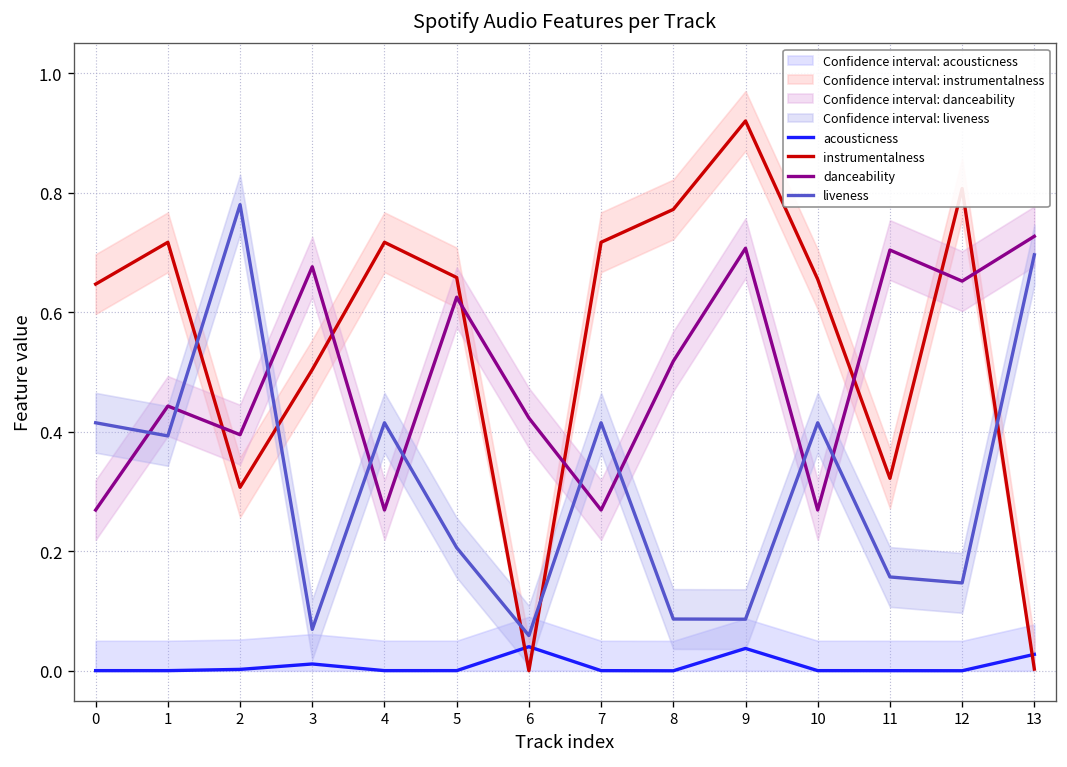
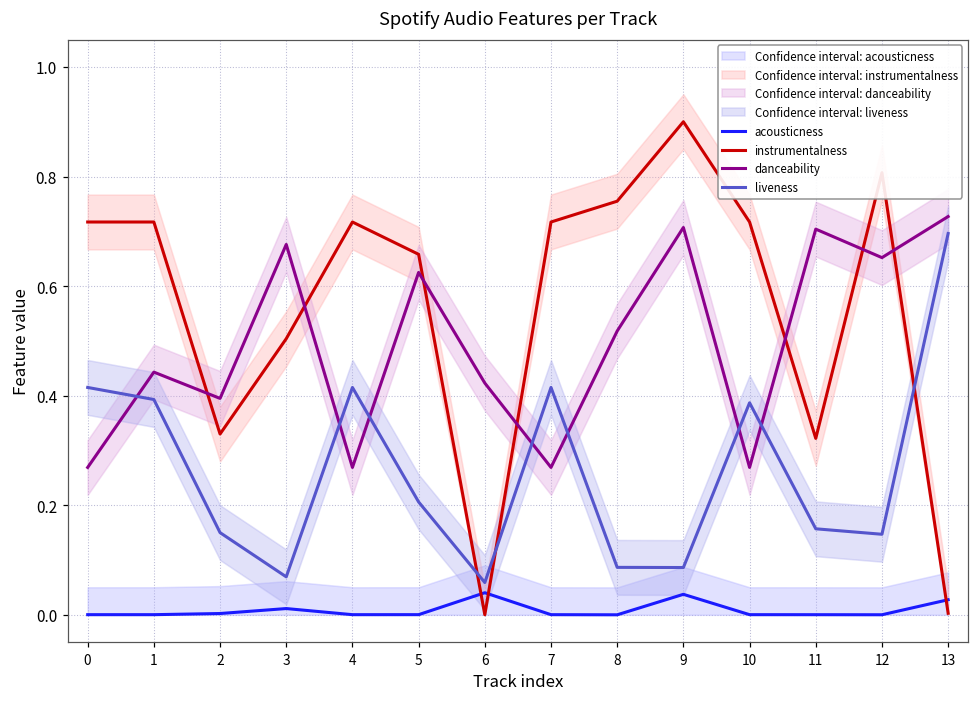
instrumentalness, 0: 0.65 -> 0.72
instrumentalness, 2: 0.31 -> 0.33
liveness, 2: 0.78 -> 0.15
instrumentalness, 8: 0.77 -> 0.76
instrumentalness, 9: 0.92 -> 0.90
instrumentalness, 10: 0.66 -> 0.72
liveness, 10: 0.42 -> 0.39
